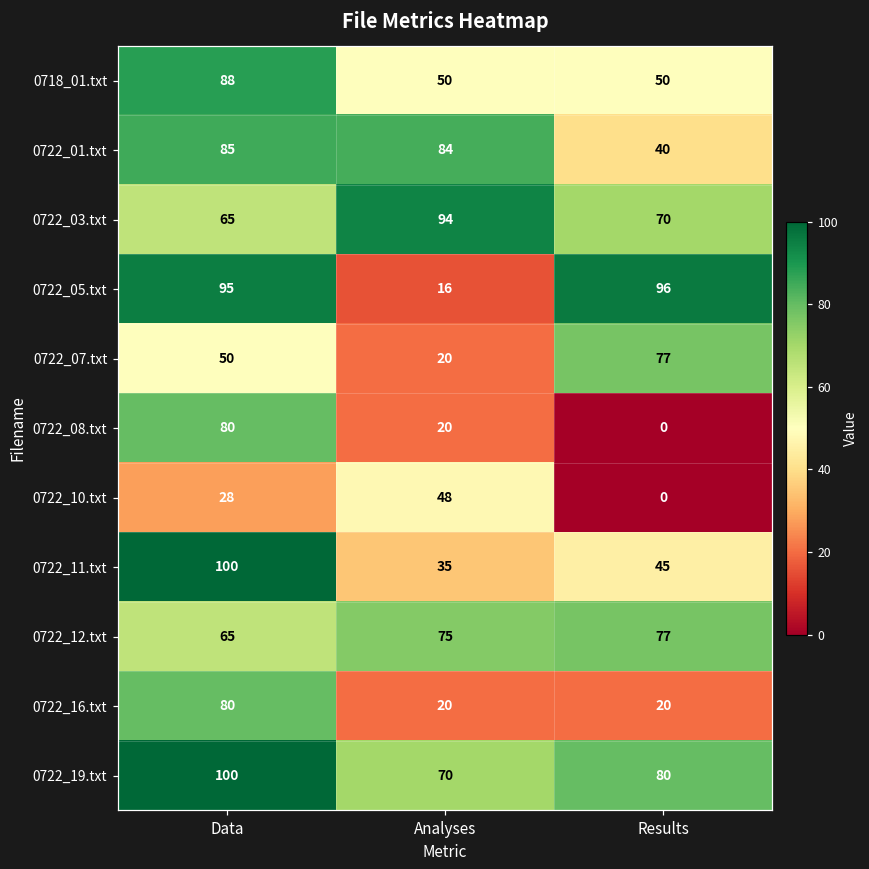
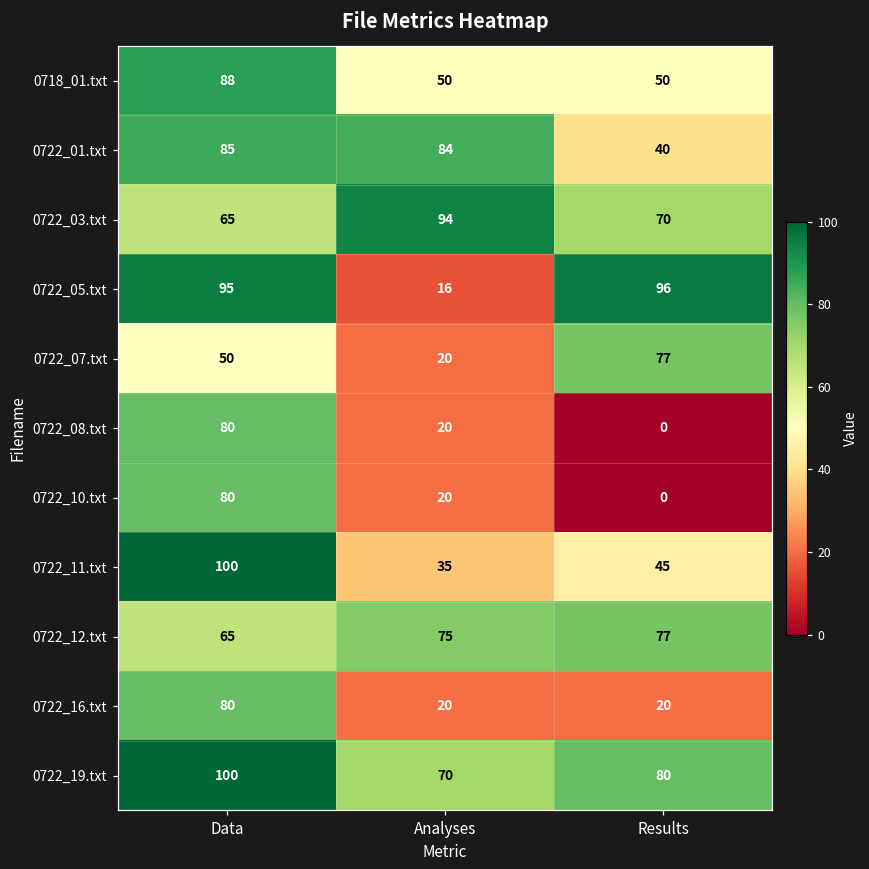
0722_10.txt, Data: 28 -> 80
0722_10.txt, Analyses: 48 -> 20
